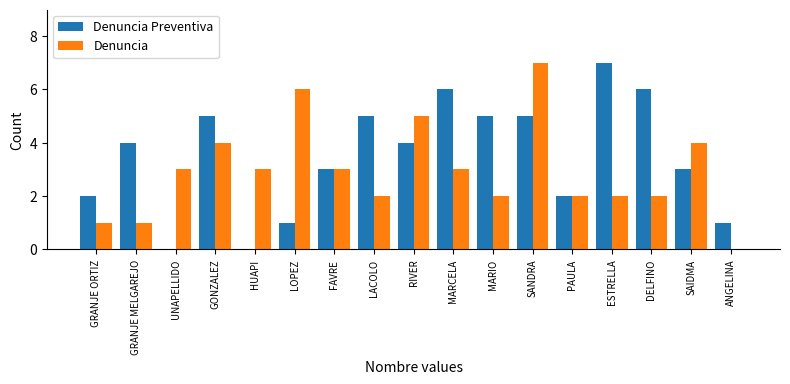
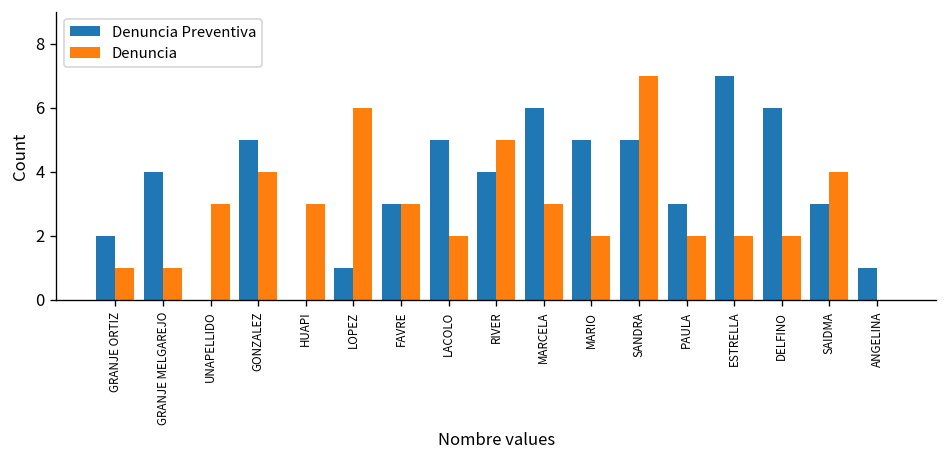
Denuncia Preventiva, PAULA: 2 -> 3
